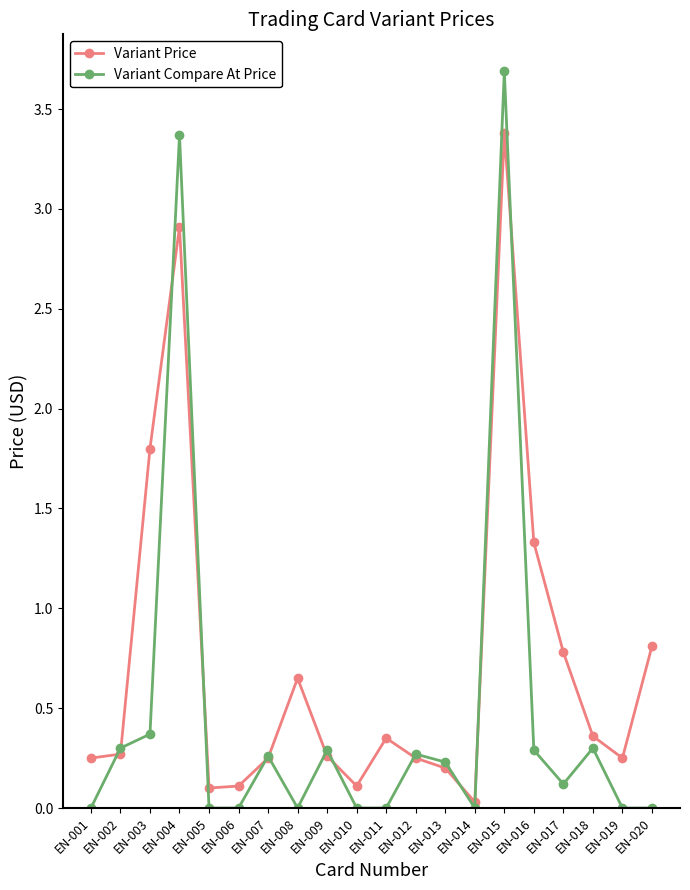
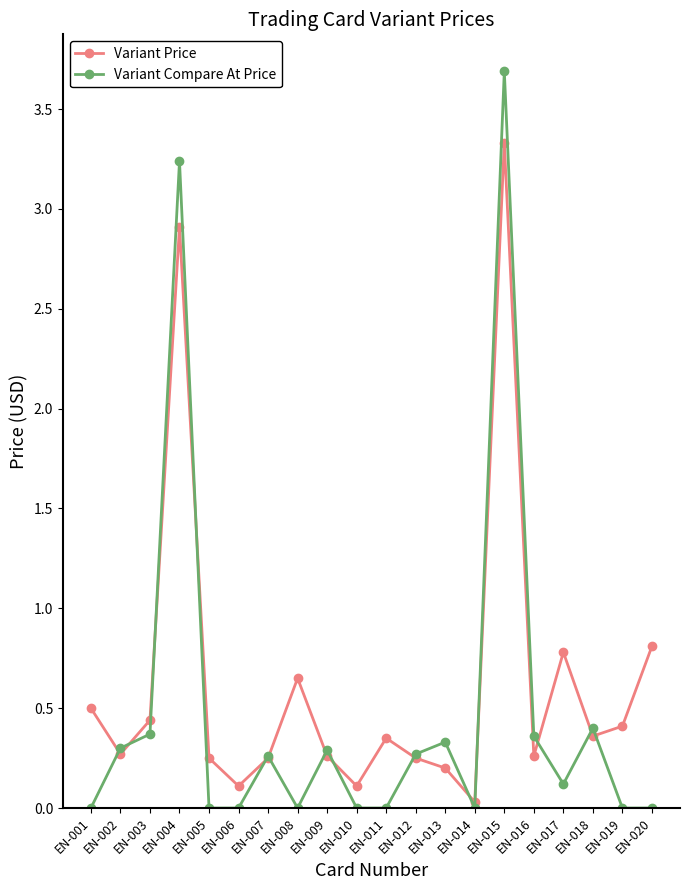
Variant Price, EN-001: 0.25 -> 0.50
Variant Price, EN-003: 1.80 -> 0.44
Variant Compare At Price, EN-004: 3.37 -> 3.24
Variant Price, EN-005: 0.10 -> 0.25
Variant Compare At Price, EN-013: 0.23 -> 0.33
Variant Price, EN-015: 3.38 -> 3.33
Variant Price, EN-016: 1.33 -> 0.26
Variant Compare At Price, EN-016: 0.29 -> 0.36
Variant Compare At Price, EN-018: 0.3 -> 0.4
Variant Price, EN-019: 0.25 -> 0.41
